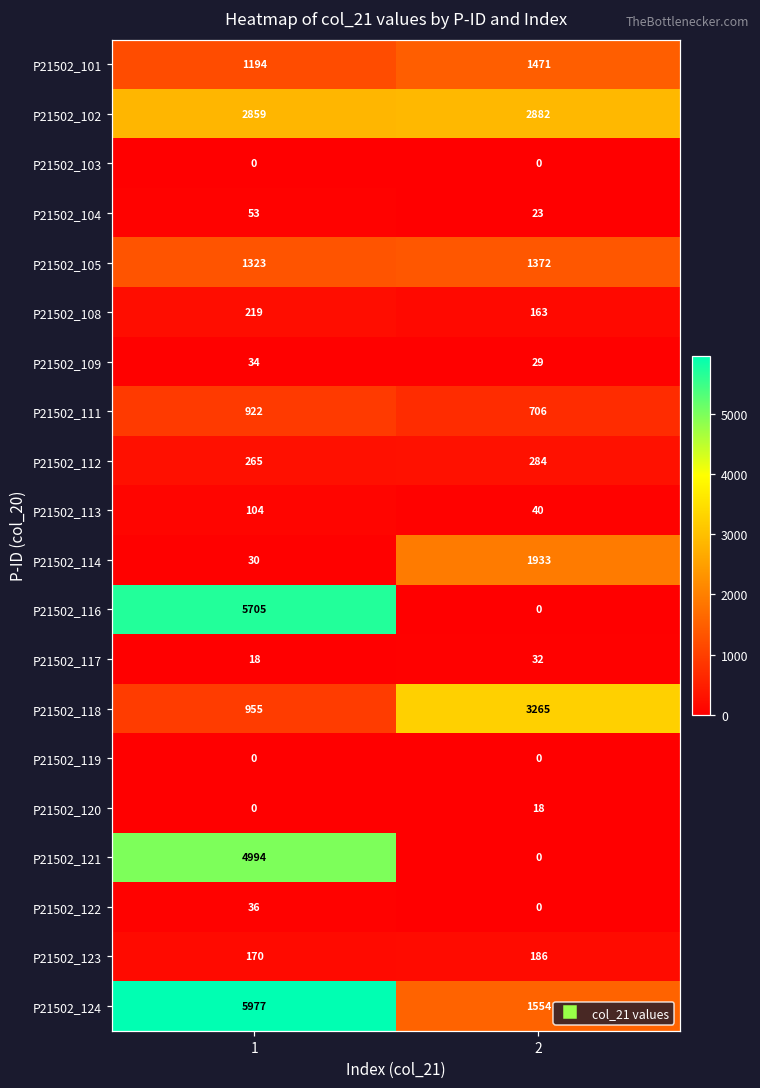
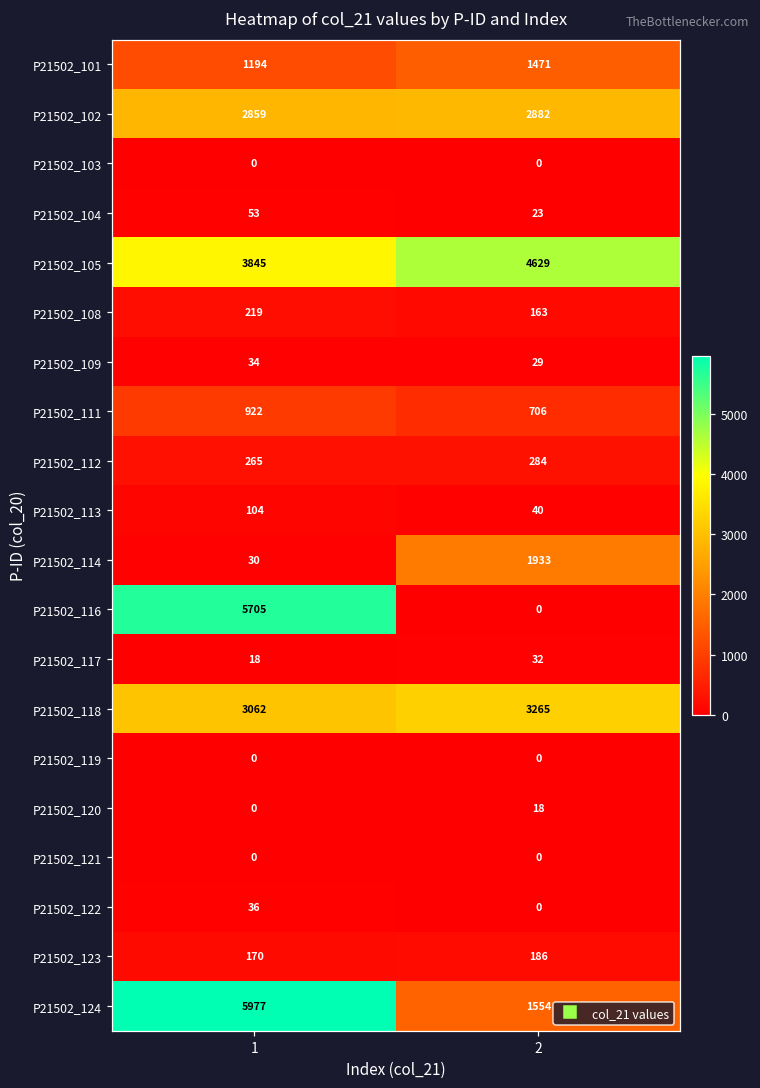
P21502_105, 1: 1323 -> 3845
P21502_105, 2: 1372 -> 4629
P21502_118, 1: 955 -> 3062
P21502_121, 1: 4994 -> 0
